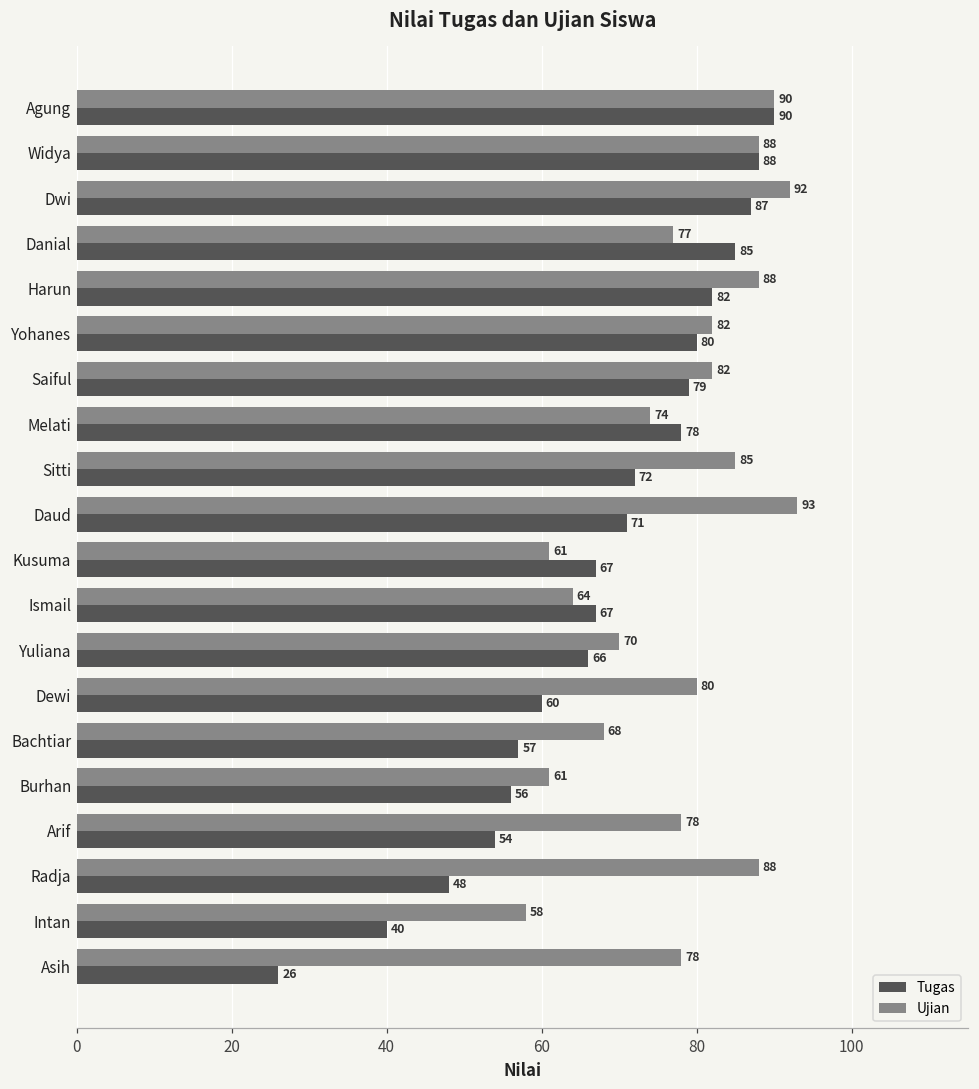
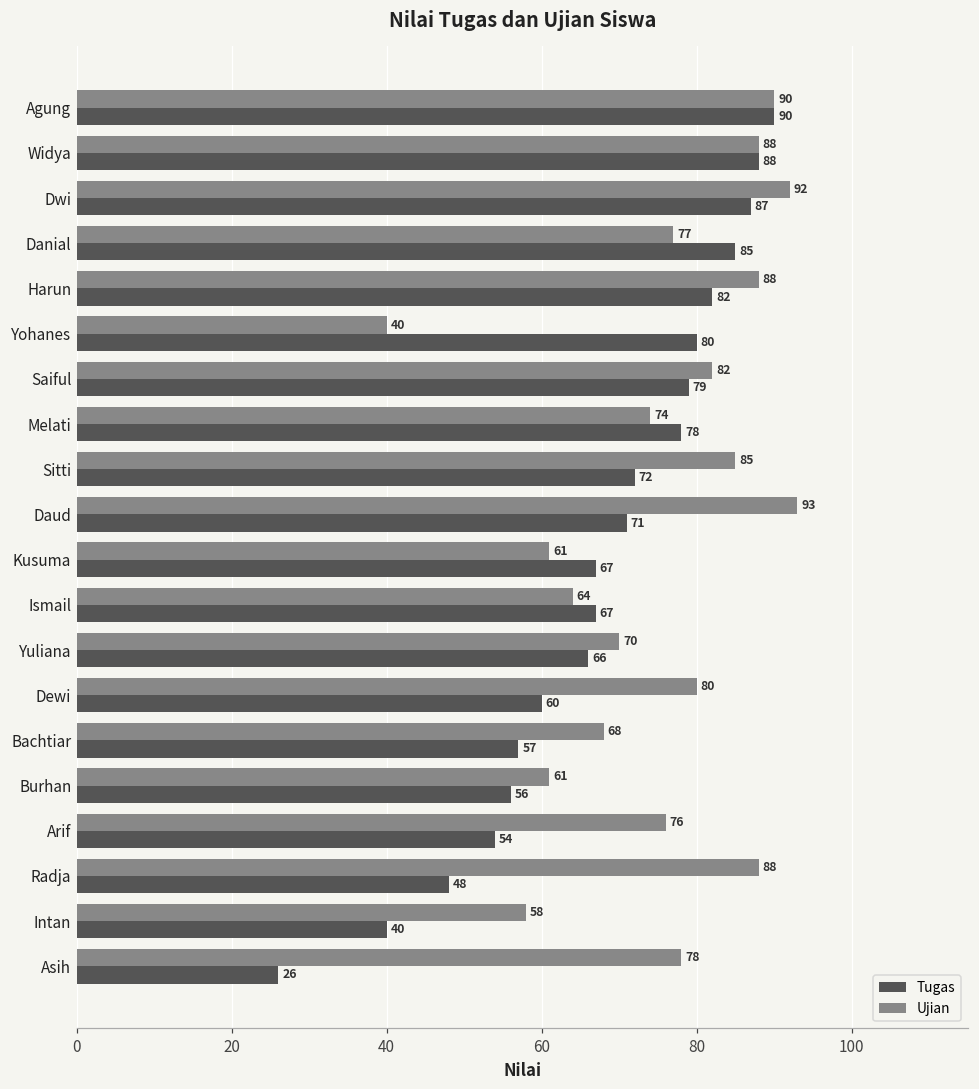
Ujian, Yohanes: 82 -> 40
Ujian, Arif: 78 -> 76
